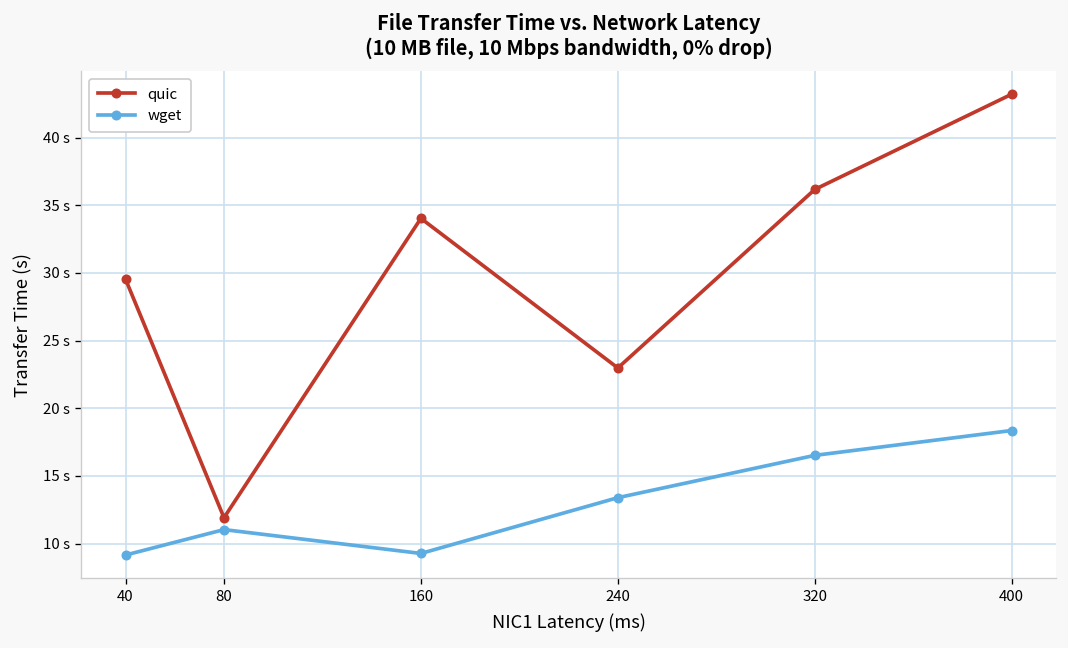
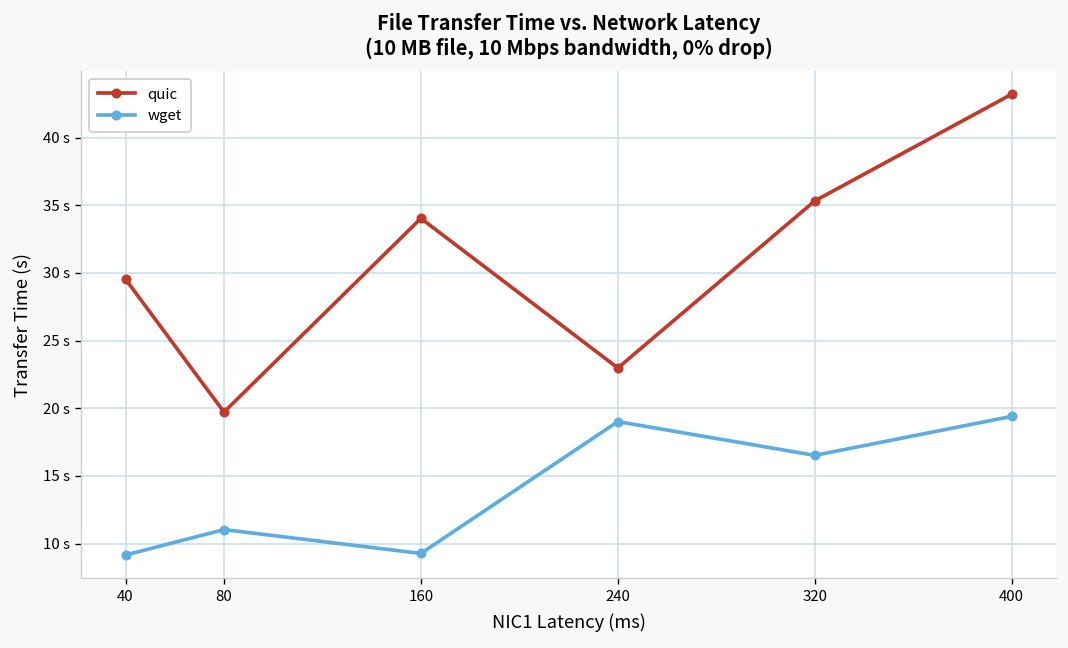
quic, 80: 11.9 s -> 19.7 s
wget, 240: 13.4 s -> 19.0 s
quic, 320: 36.2 s -> 35.3 s
wget, 400: 18.4 s -> 19.4 s
